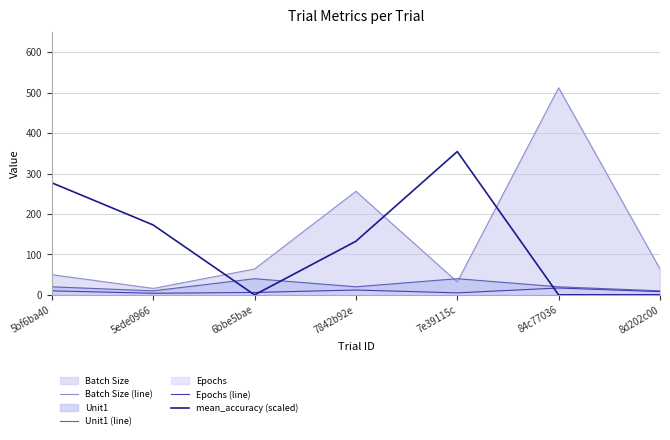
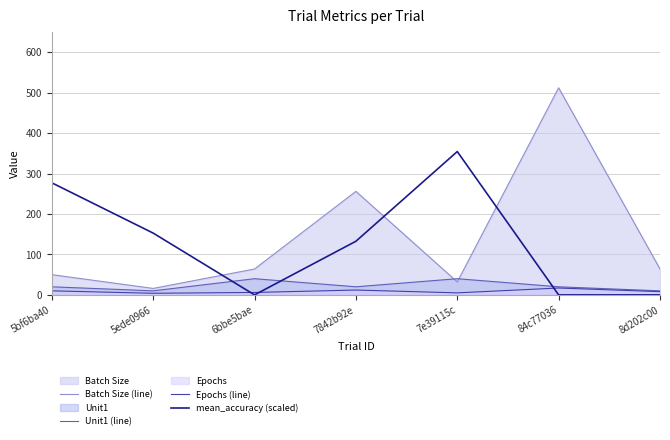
mean_accuracy (scaled), 5ede0966: 170 -> 150
